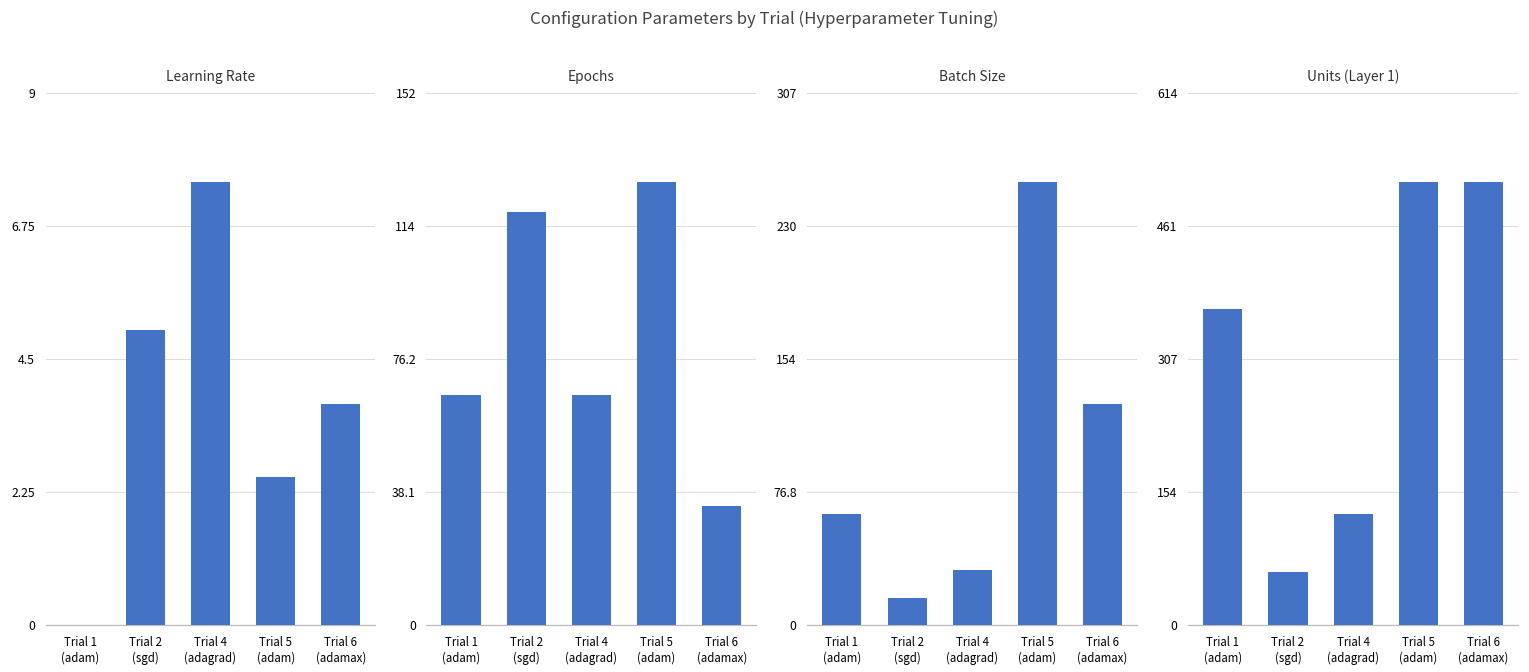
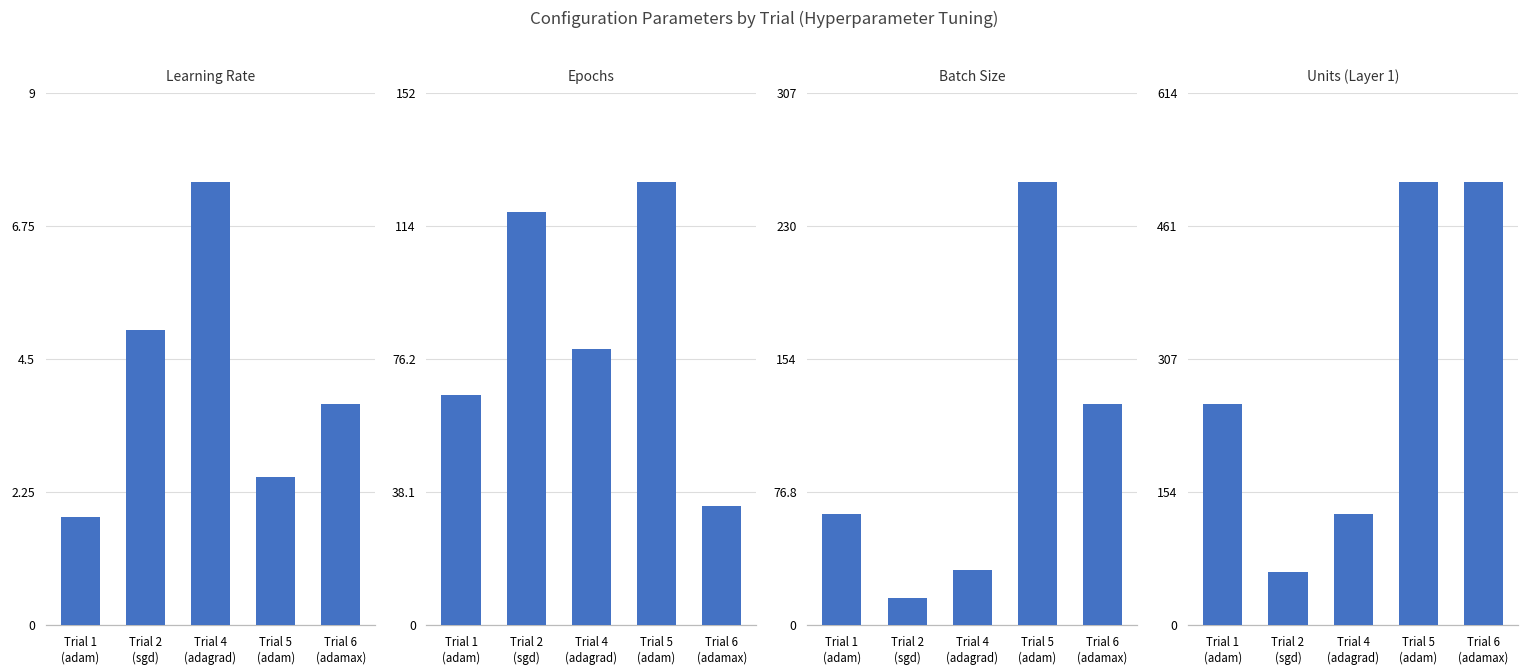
Learning Rate, Trial 1 (adam): 0.0 -> 1.8
Epochs, Trial 4 (adagrad): 66 -> 79
Units (Layer 1), Trial 1 (adam): 370 -> 260
